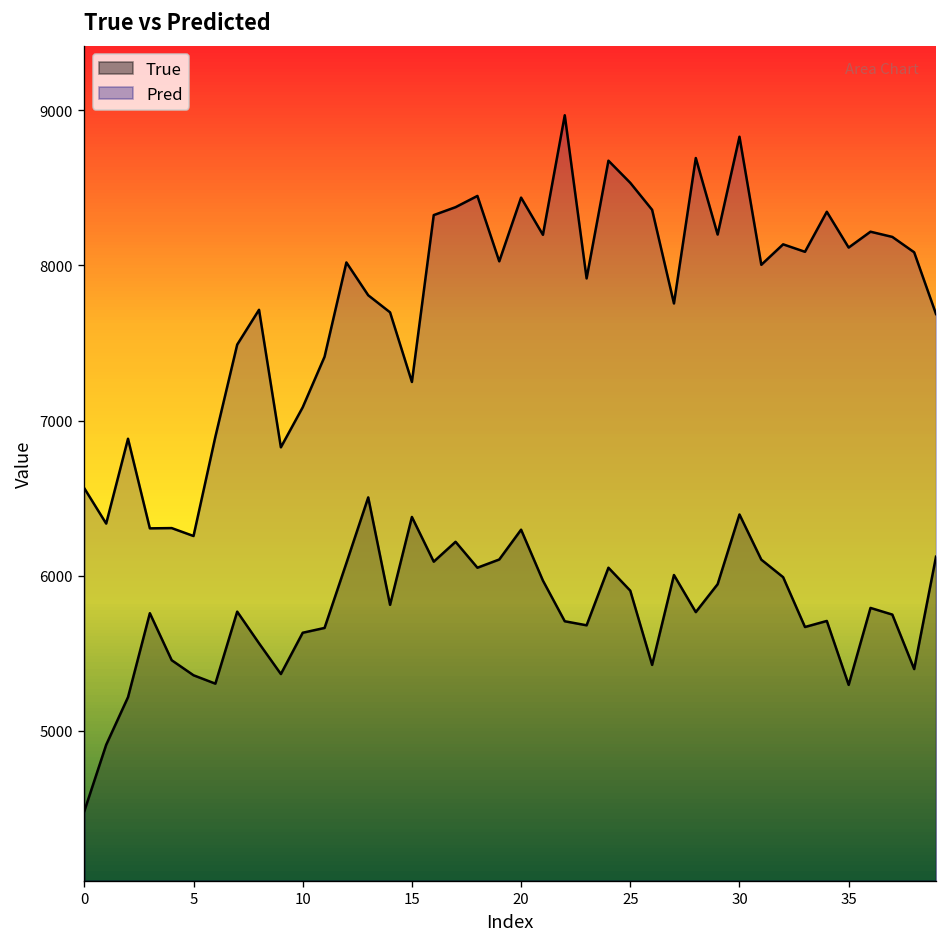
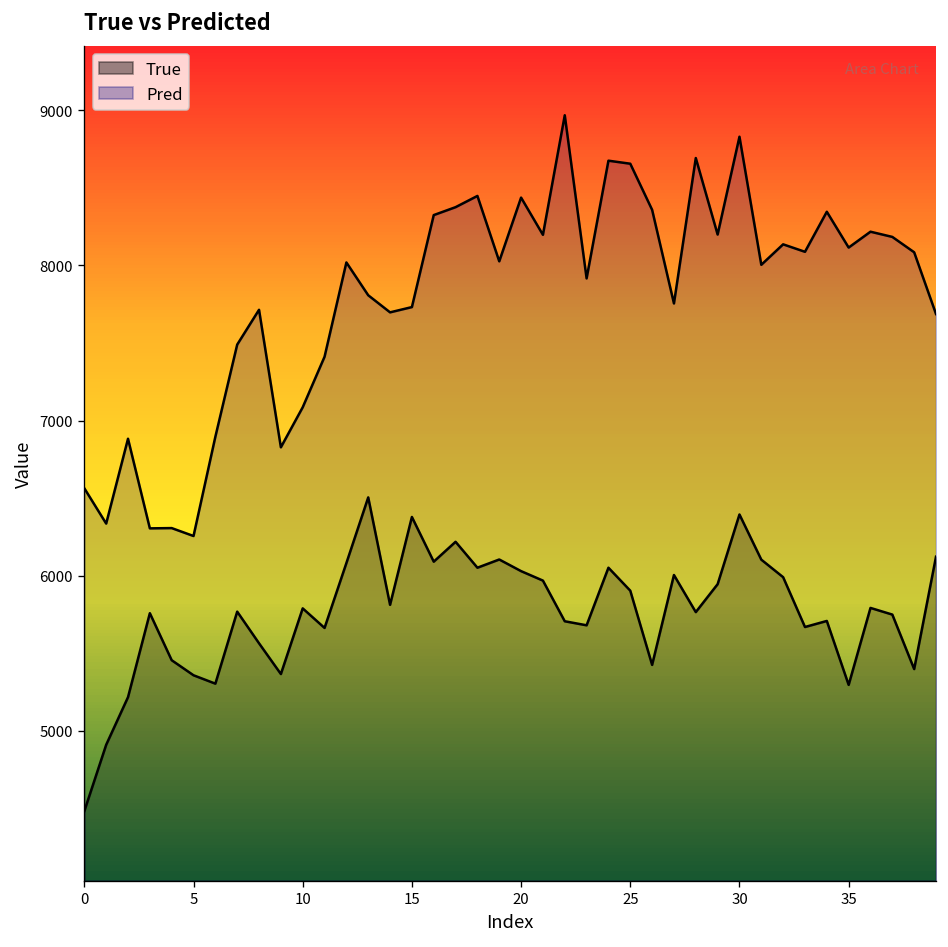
True, 10: 5630 -> 5790
Pred, 15: 7250 -> 7730
True, 20: 6300 -> 6030
Pred, 25: 8530 -> 8660
